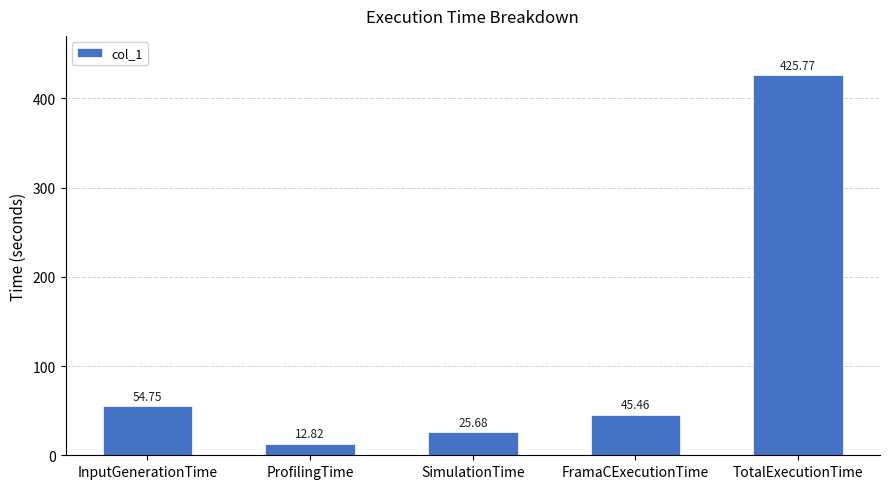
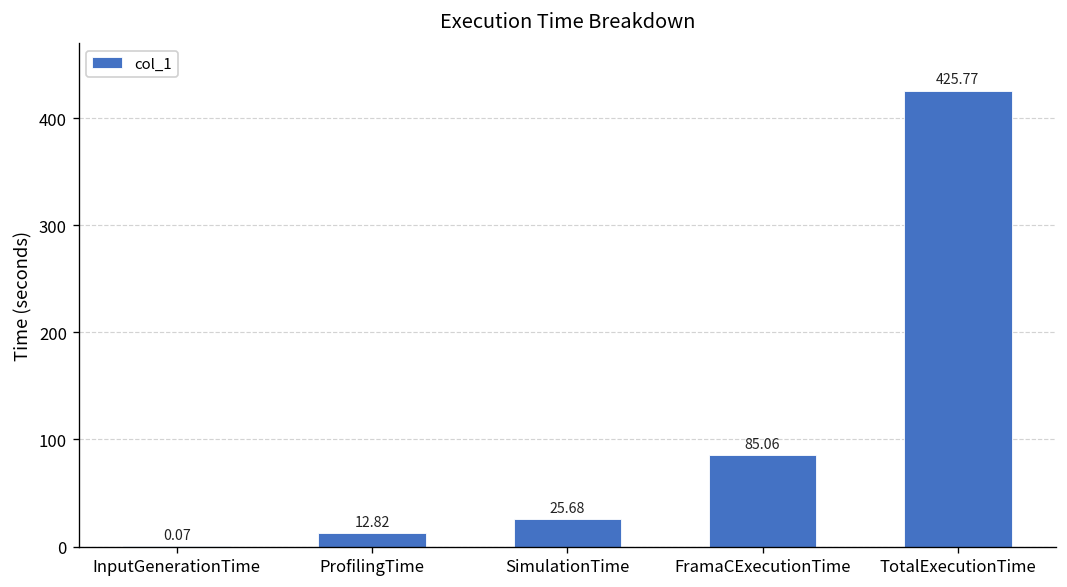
InputGenerationTime: 54.75 -> 0.07
FramaCExecutionTime: 45.46 -> 85.06
